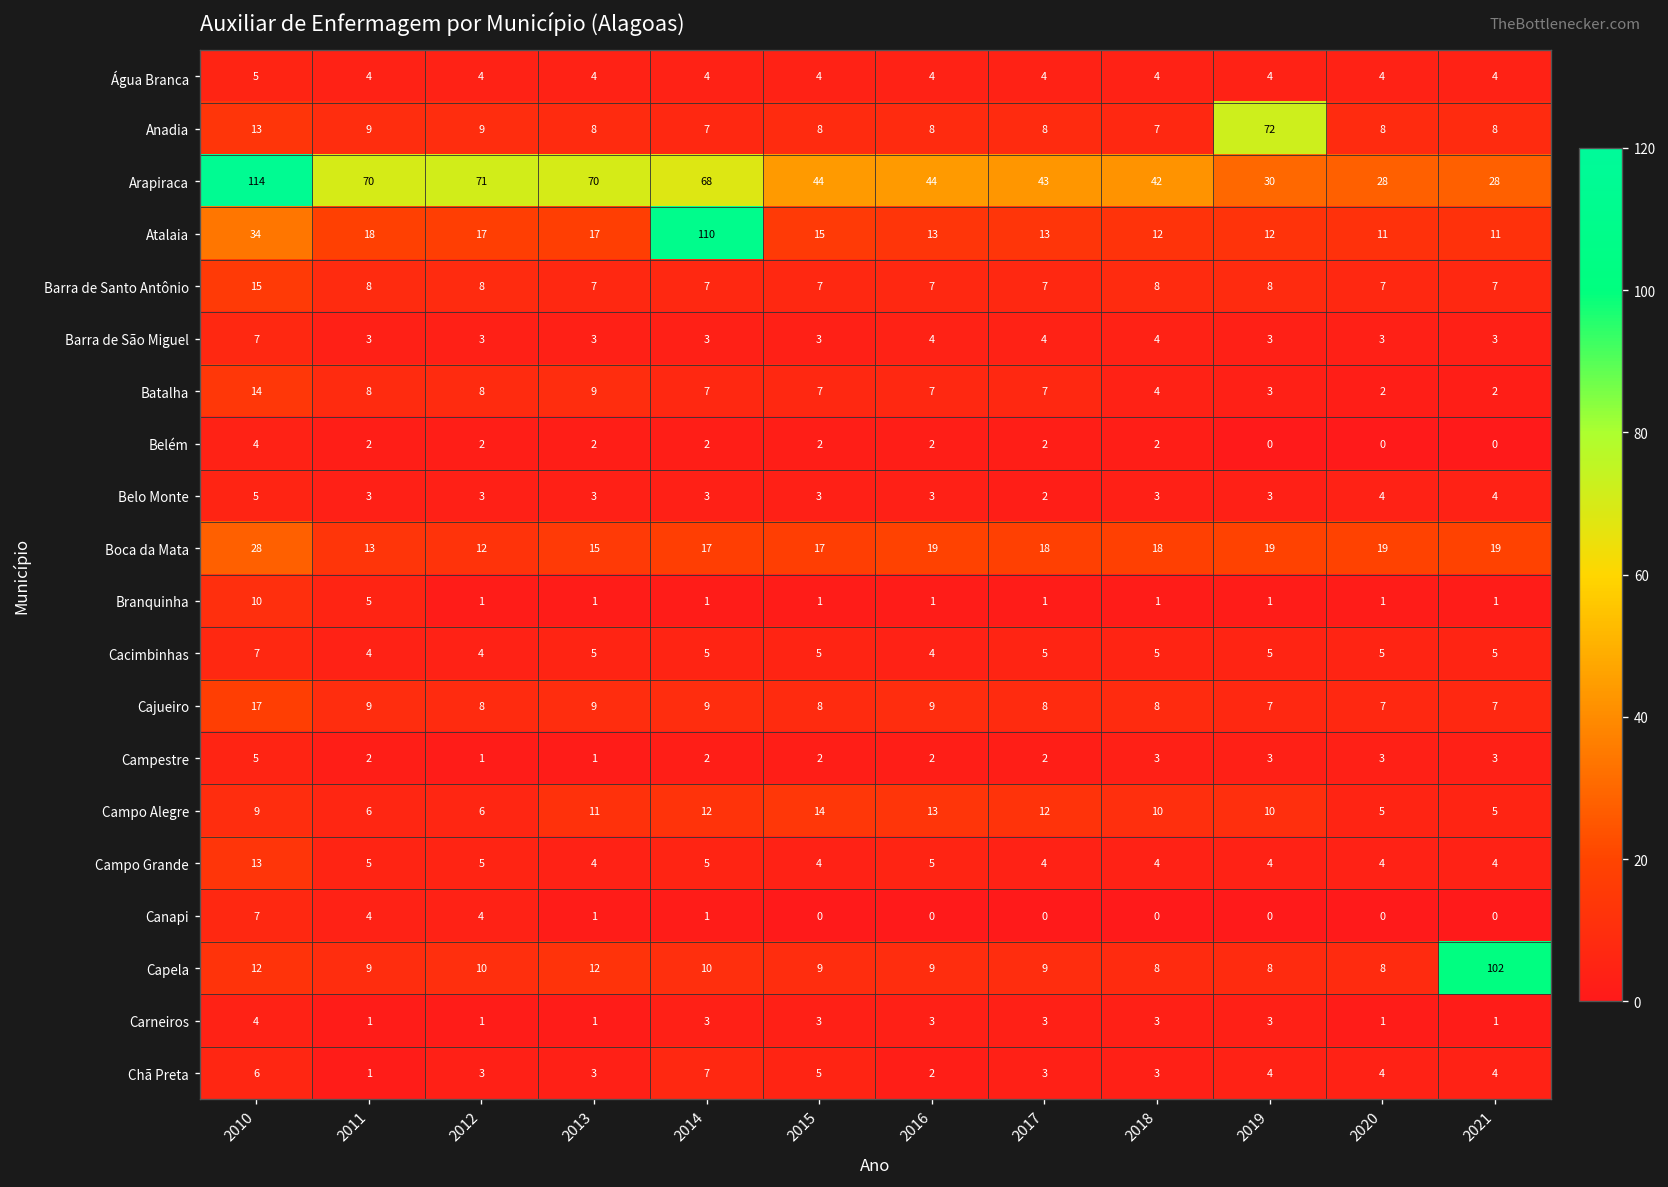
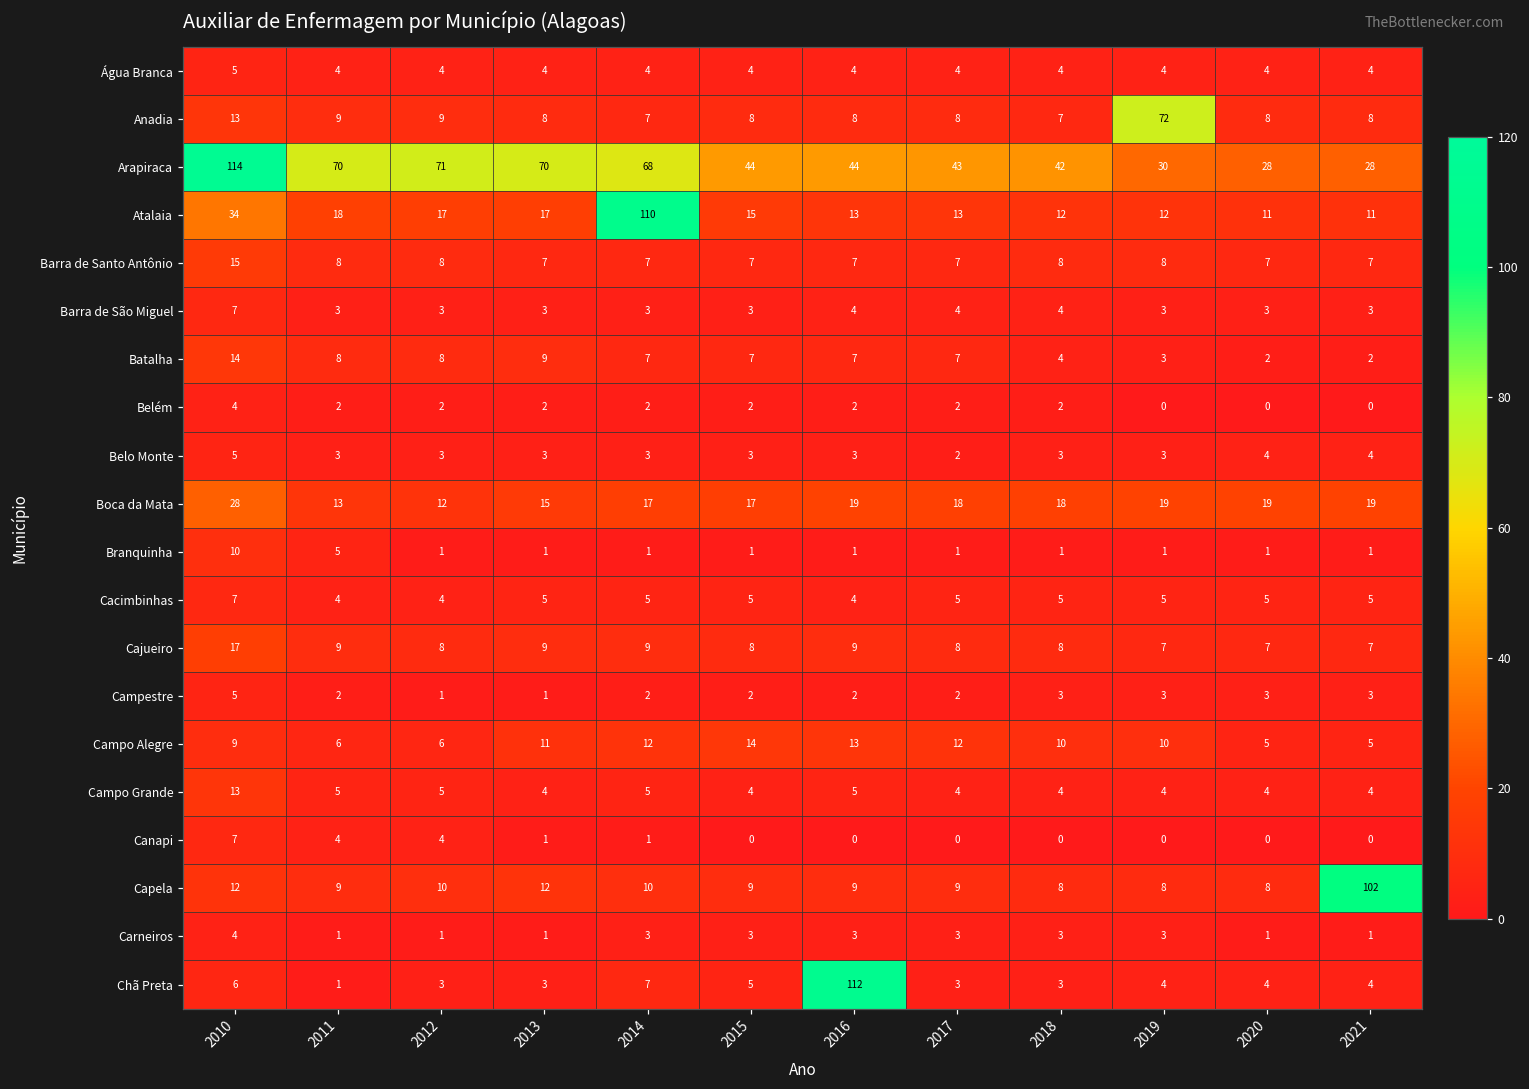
Chã Preta, 2016: 2 -> 112
